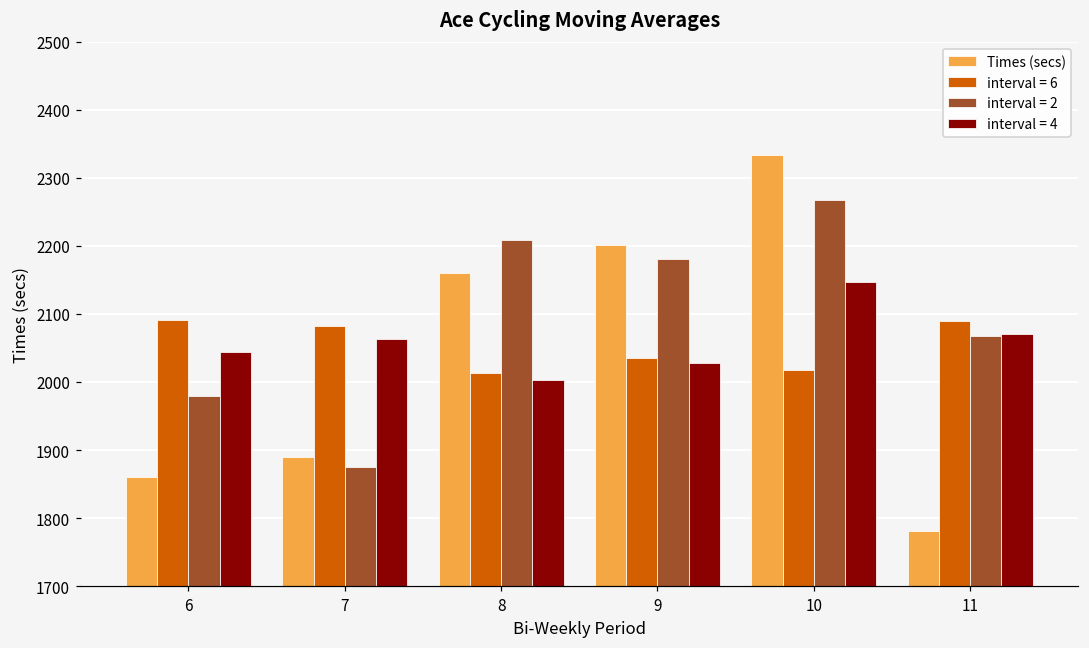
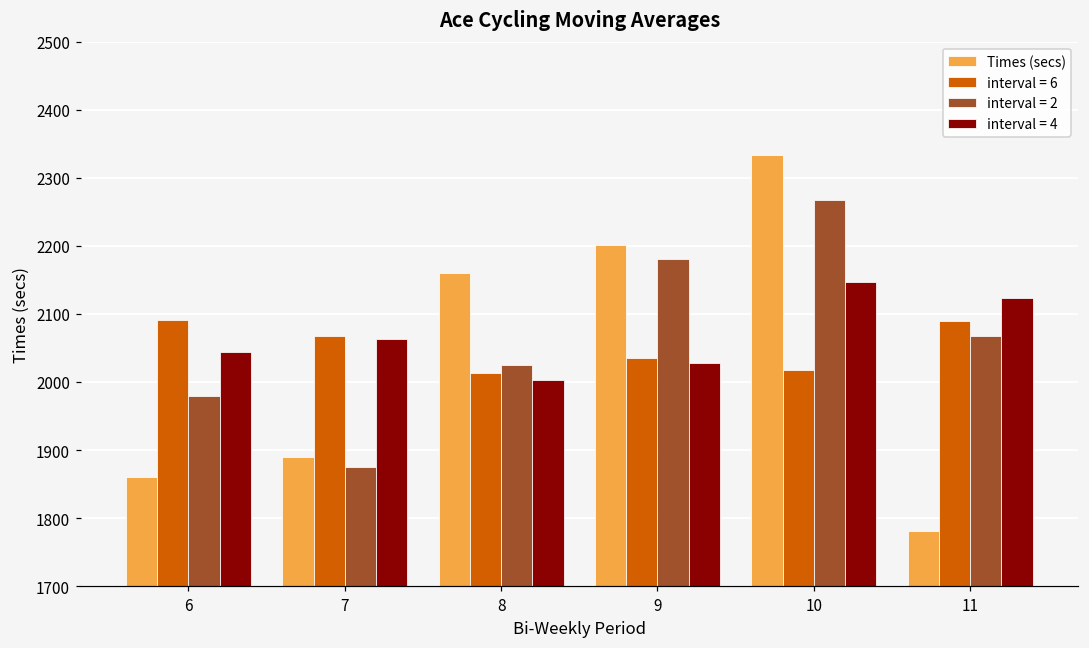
interval = 6, 7: 2080 -> 2070
interval = 2, 8: 2210 -> 2030
interval = 4, 11: 2070 -> 2120
